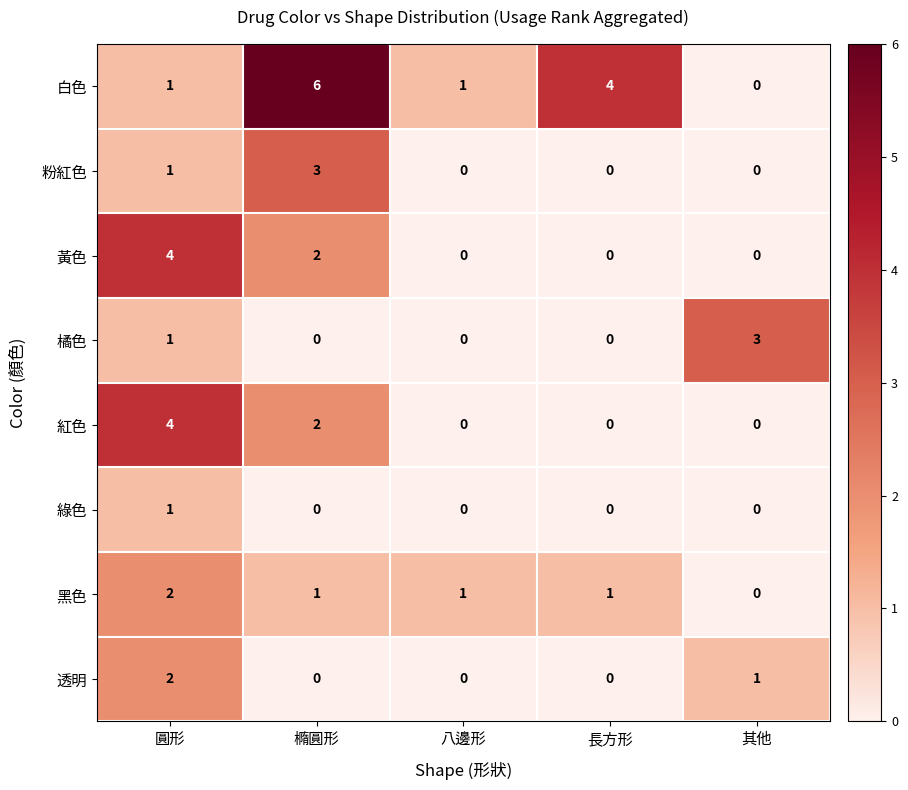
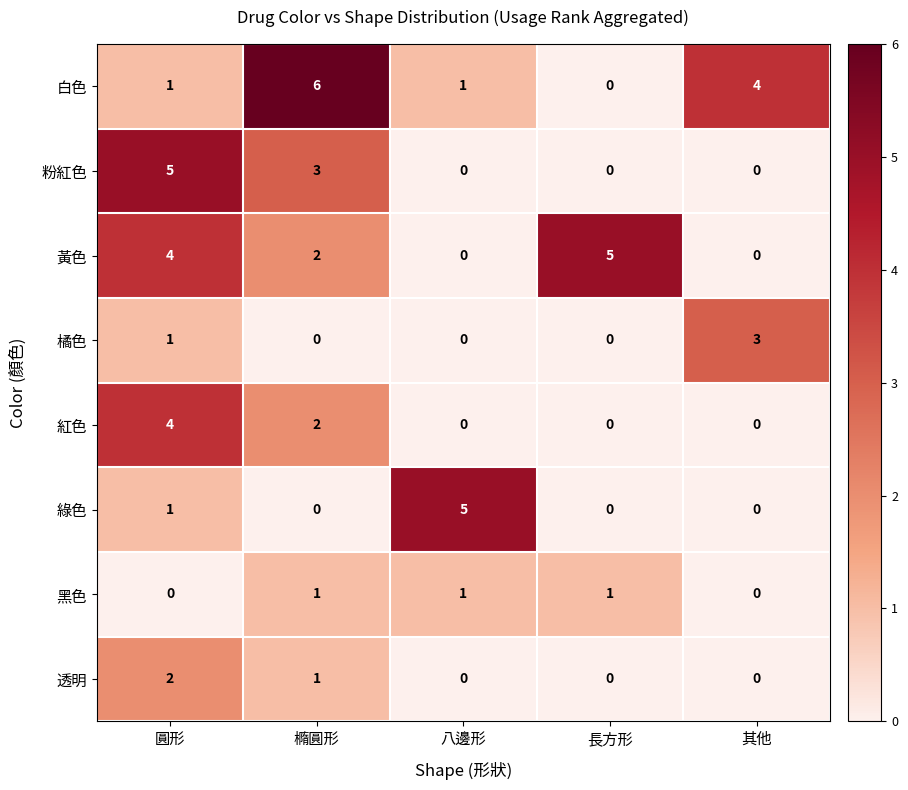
白色, 長方形: 4 -> 0
白色, 其他: 0 -> 4
粉紅色, 圓形: 1 -> 5
黃色, 長方形: 0 -> 5
綠色, 八邊形: 0 -> 5
黑色, 圓形: 2 -> 0
透明, 橢圓形: 0 -> 1
透明, 其他: 1 -> 0
